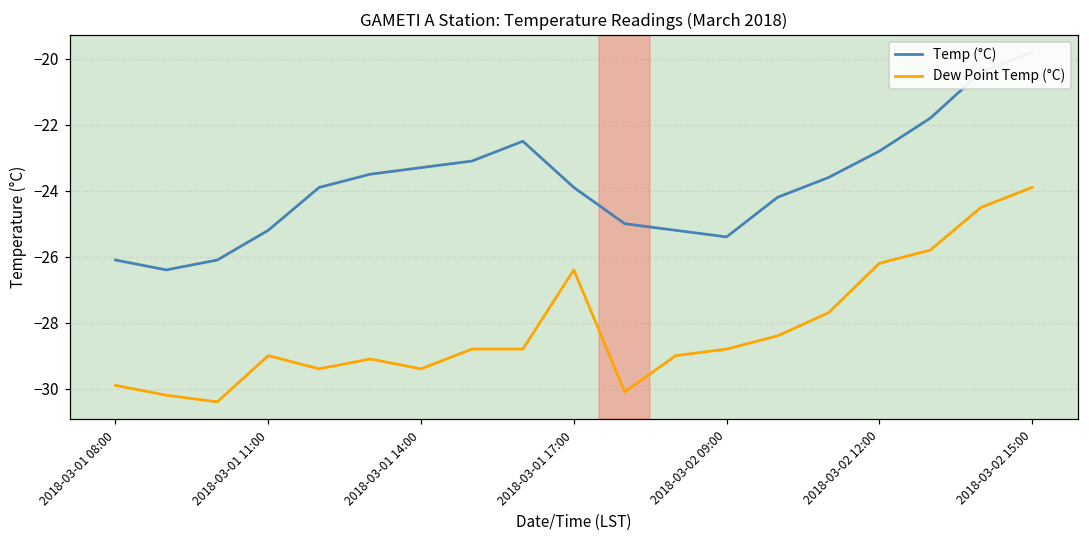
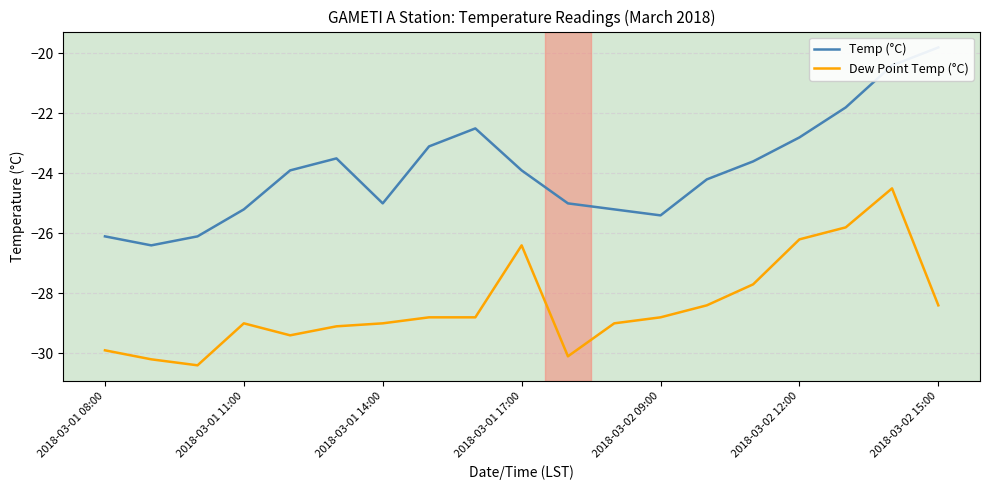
Temp (°C), 2018-03-01 14:00: -23.3 -> -25.0
Dew Point Temp (°C), 2018-03-01 14:00: -29.4 -> -29.0
Dew Point Temp (°C), 2018-03-02 15:00: -23.9 -> -28.4
